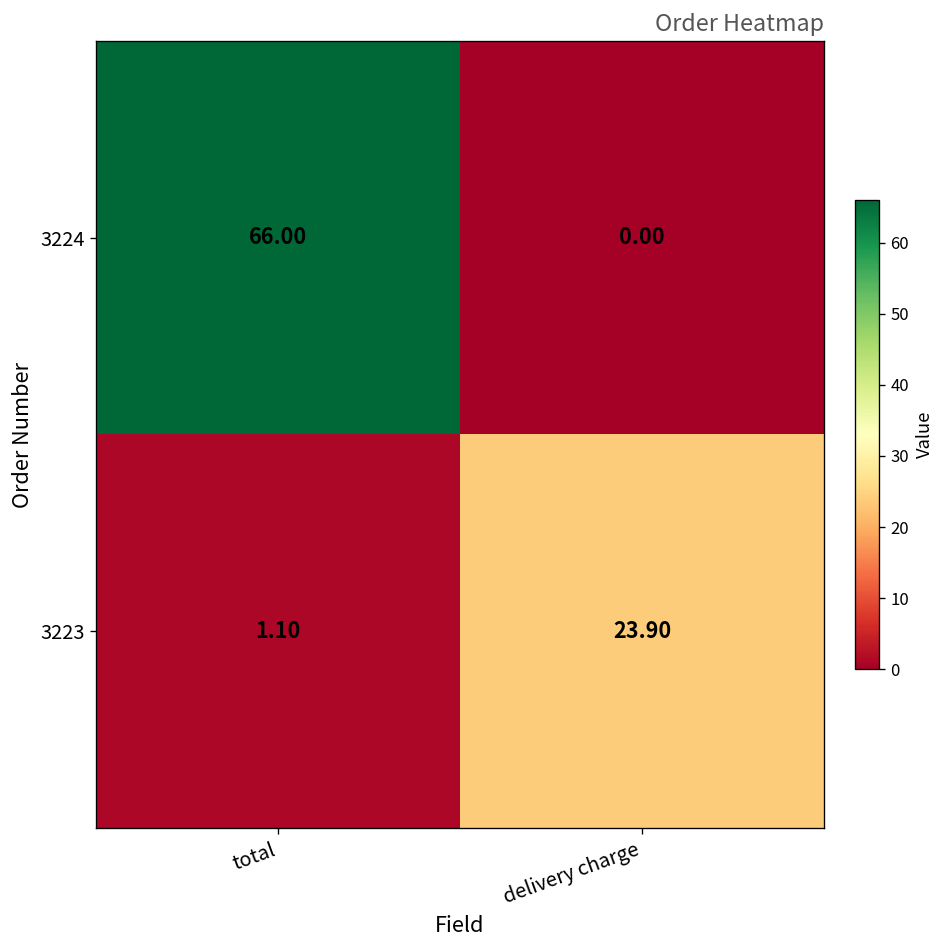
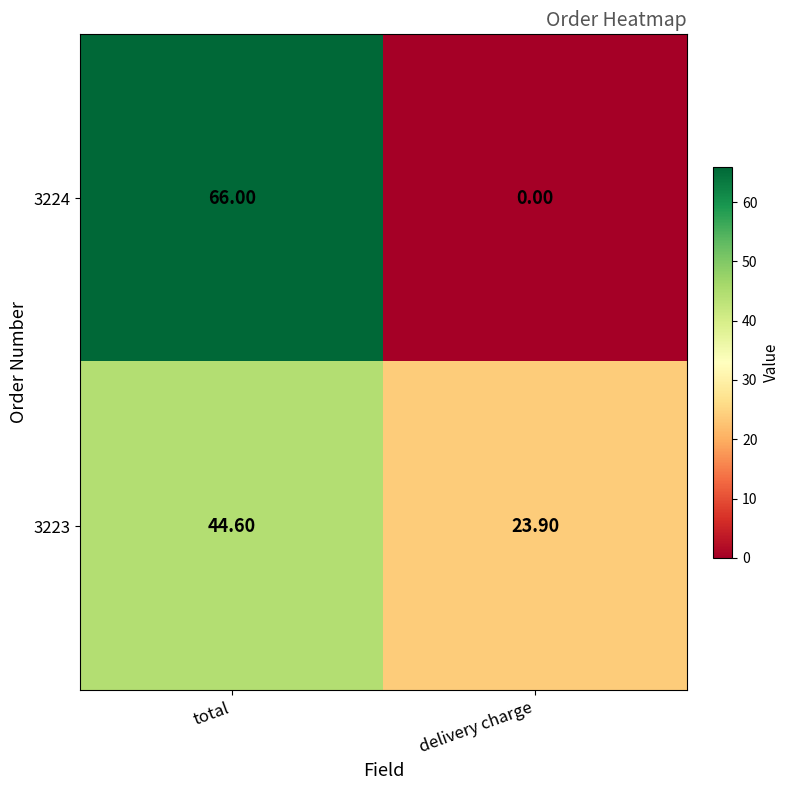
3223, total: 1.10 -> 44.60
